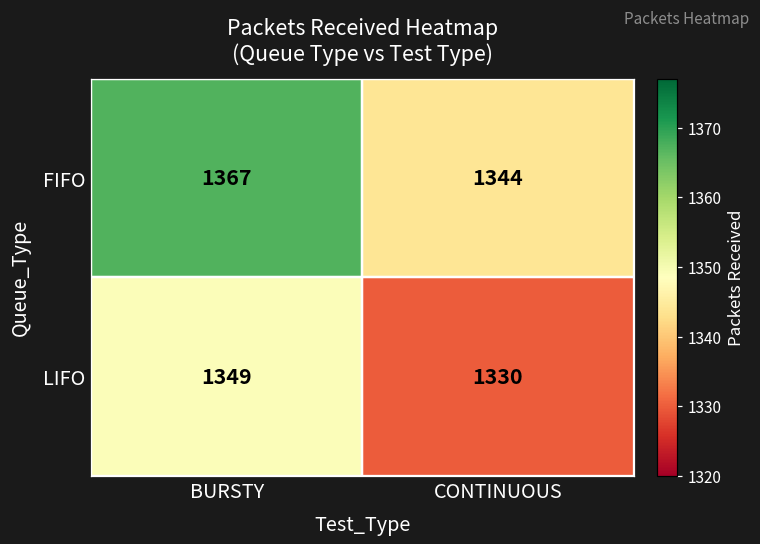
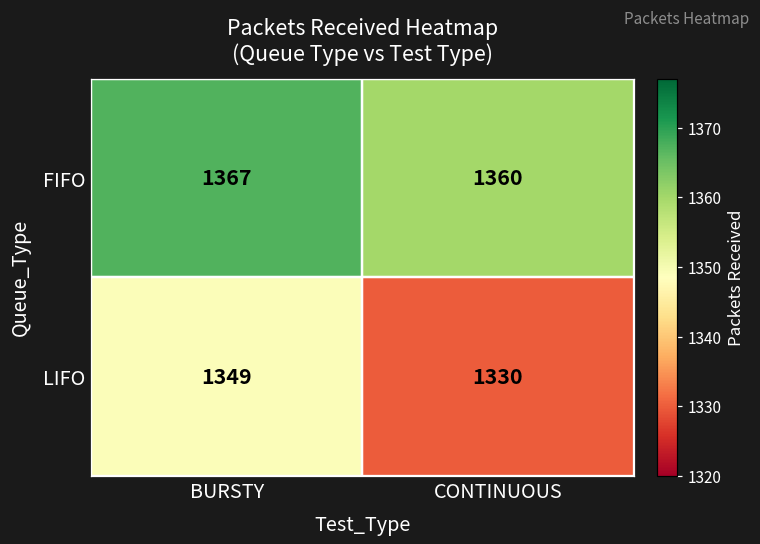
FIFO, CONTINUOUS: 1344 -> 1360
